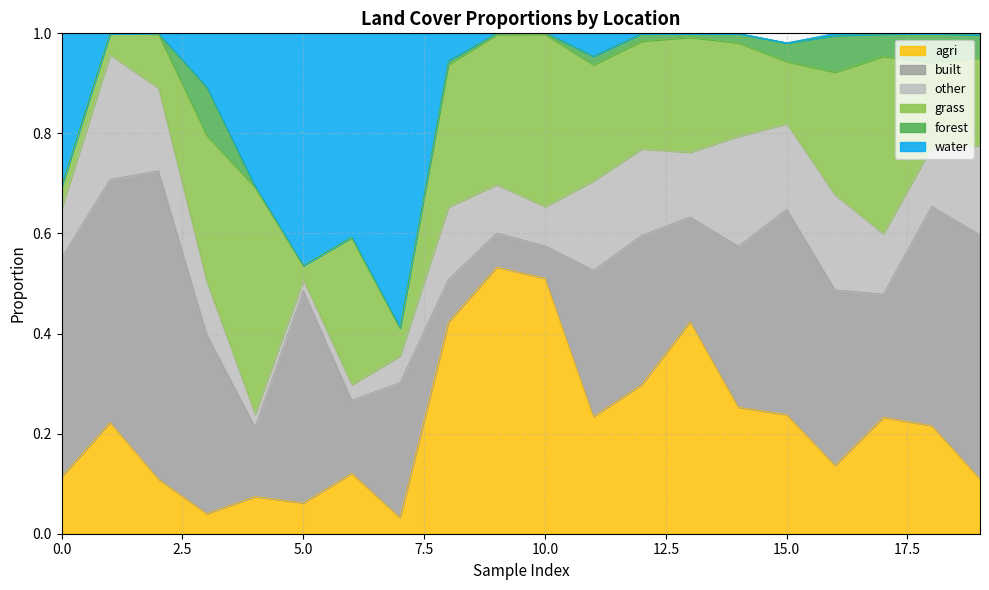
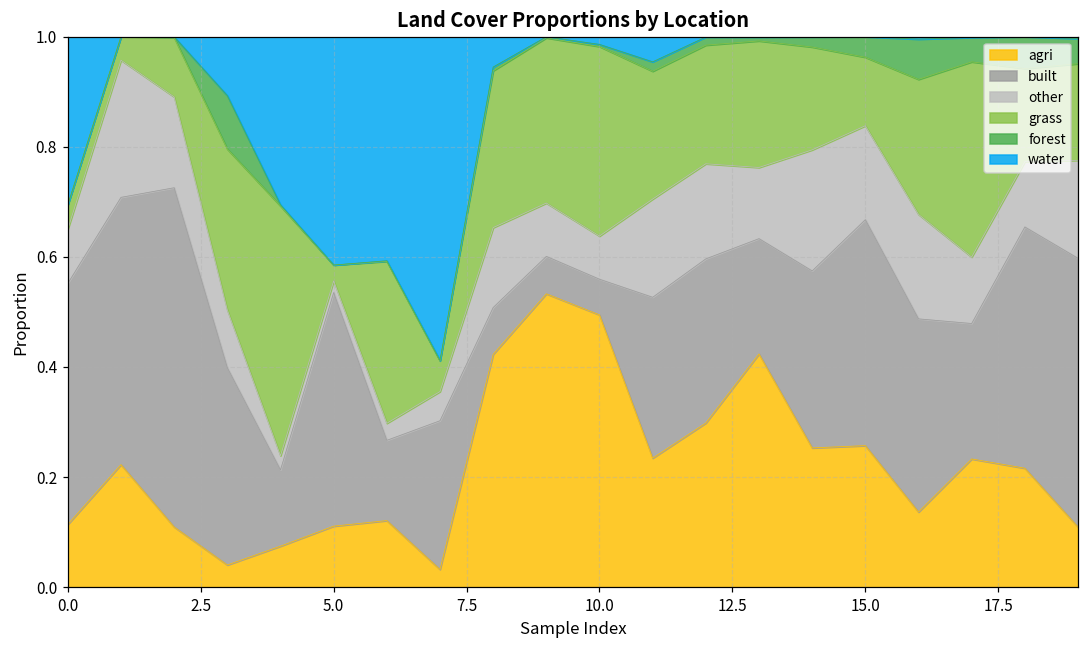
agri, 5.0: 0.06 -> 0.11
agri, 10.0: 0.51 -> 0.49
agri, 15.0: 0.24 -> 0.26
